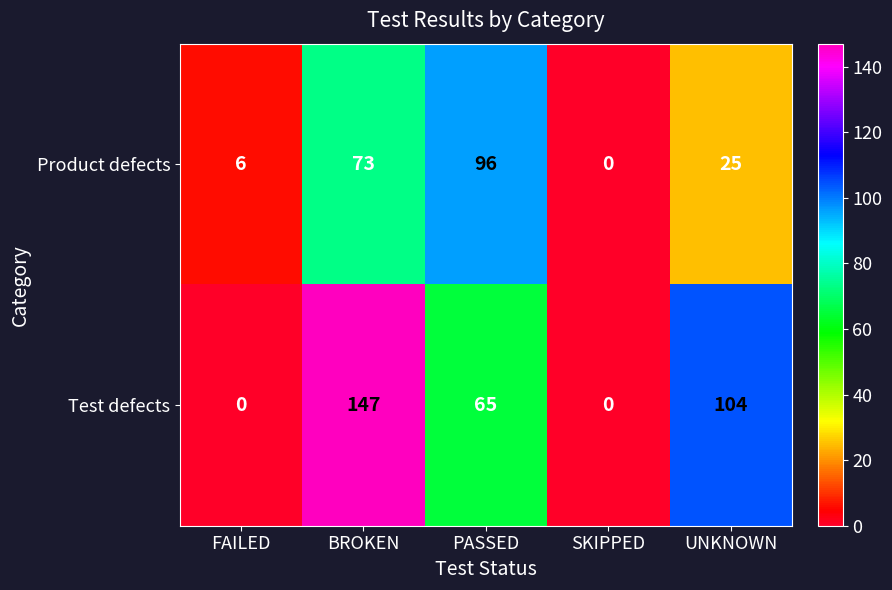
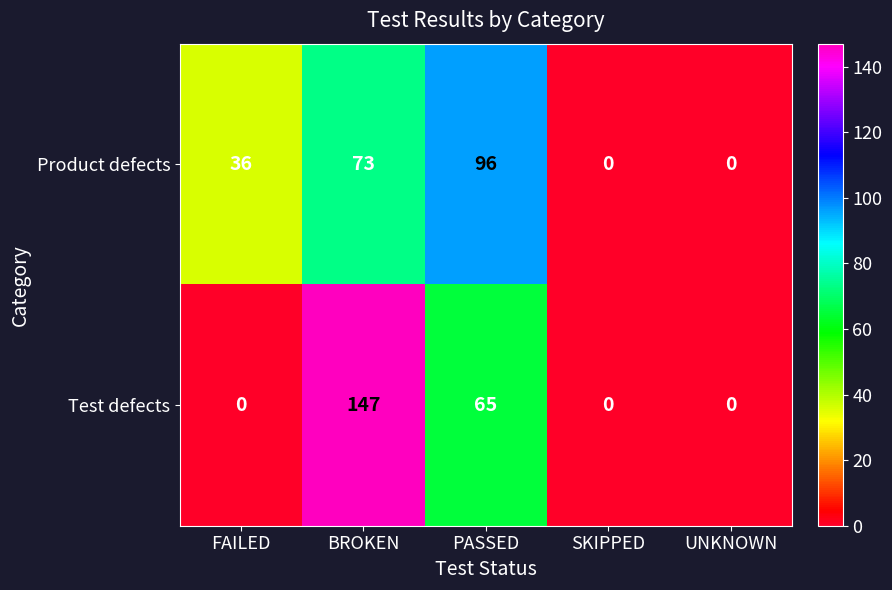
Product defects, FAILED: 6 -> 36
Product defects, UNKNOWN: 25 -> 0
Test defects, UNKNOWN: 104 -> 0
